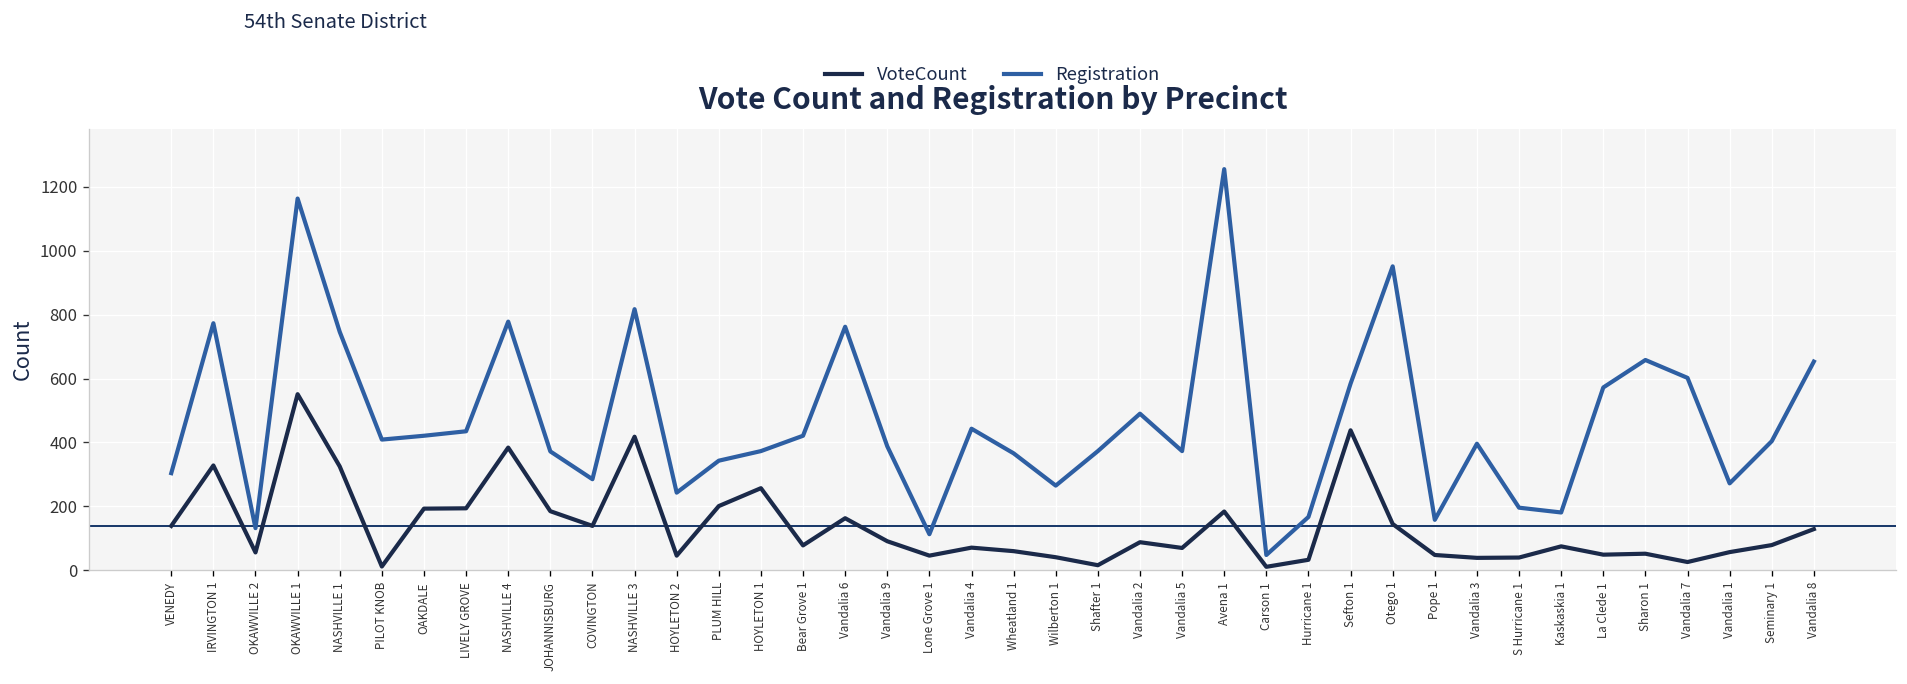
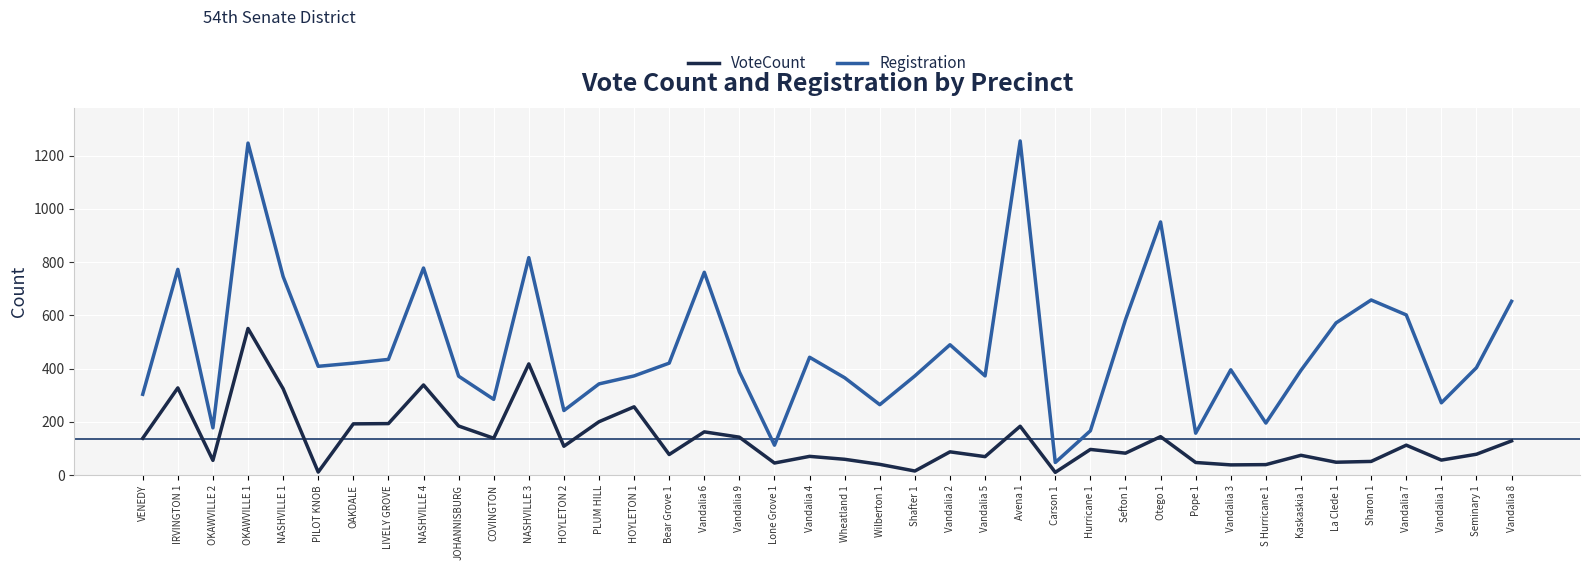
Registration, OKAWVILLE 2: 130 -> 180
Registration, OKAWVILLE 1: 1160 -> 1250
VoteCount, NASHVILLE 4: 380 -> 340
VoteCount, HOYLETON 2: 50 -> 110
VoteCount, Vandalia 9: 90 -> 140
VoteCount, Hurricane 1: 30 -> 100
VoteCount, Sefton 1: 440 -> 80
Registration, Kaskaskia 1: 180 -> 390
VoteCount, Vandalia 7: 30 -> 110
